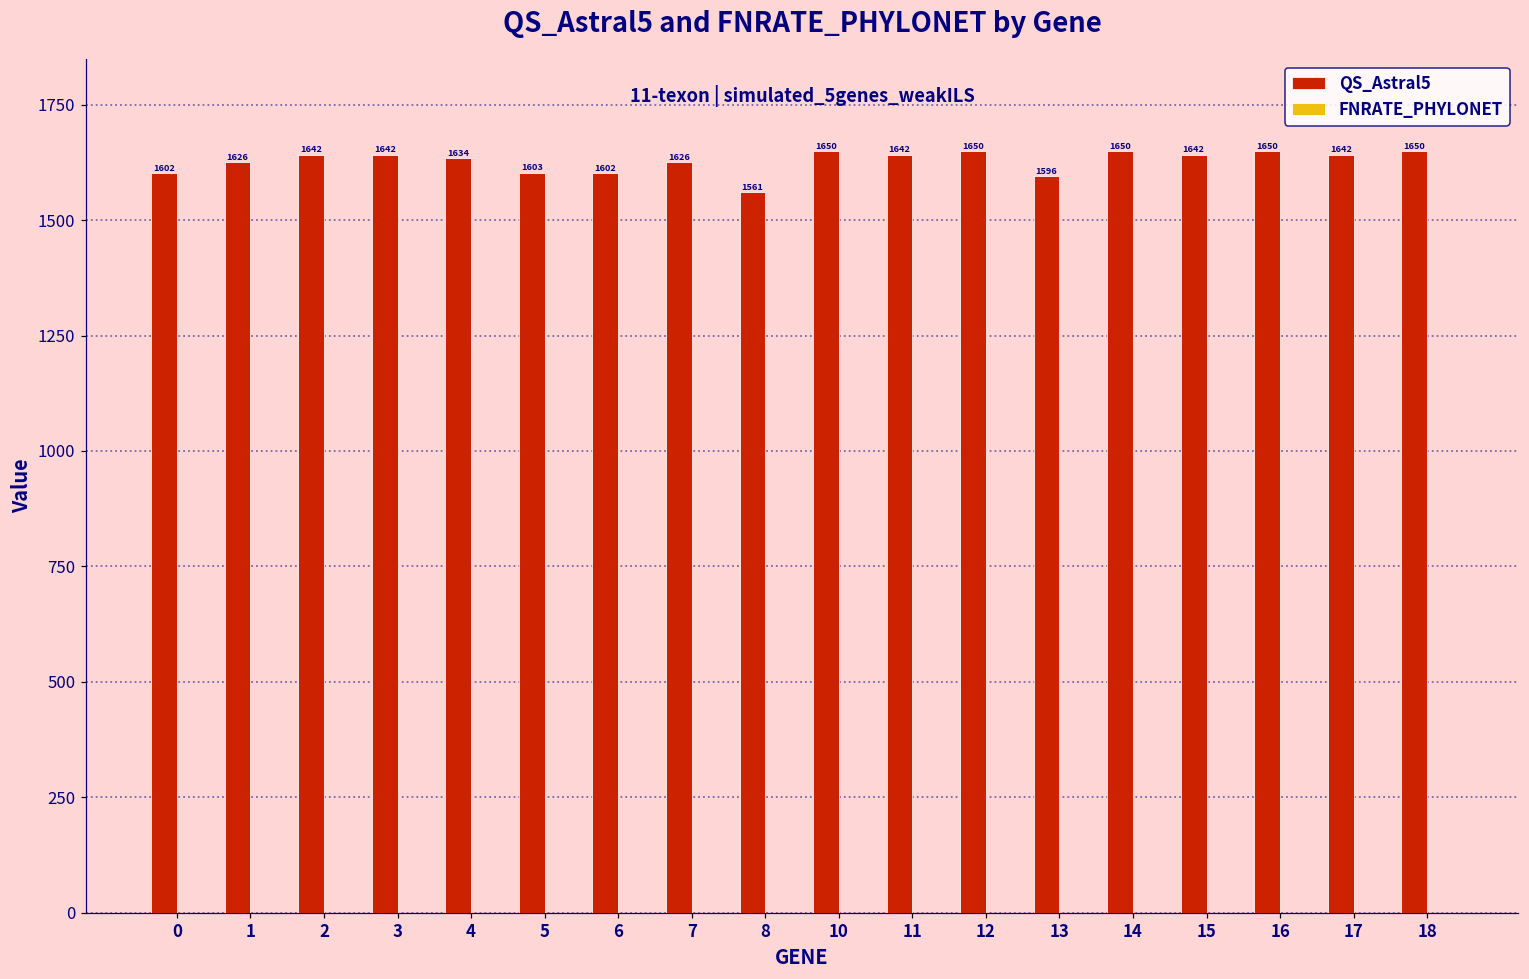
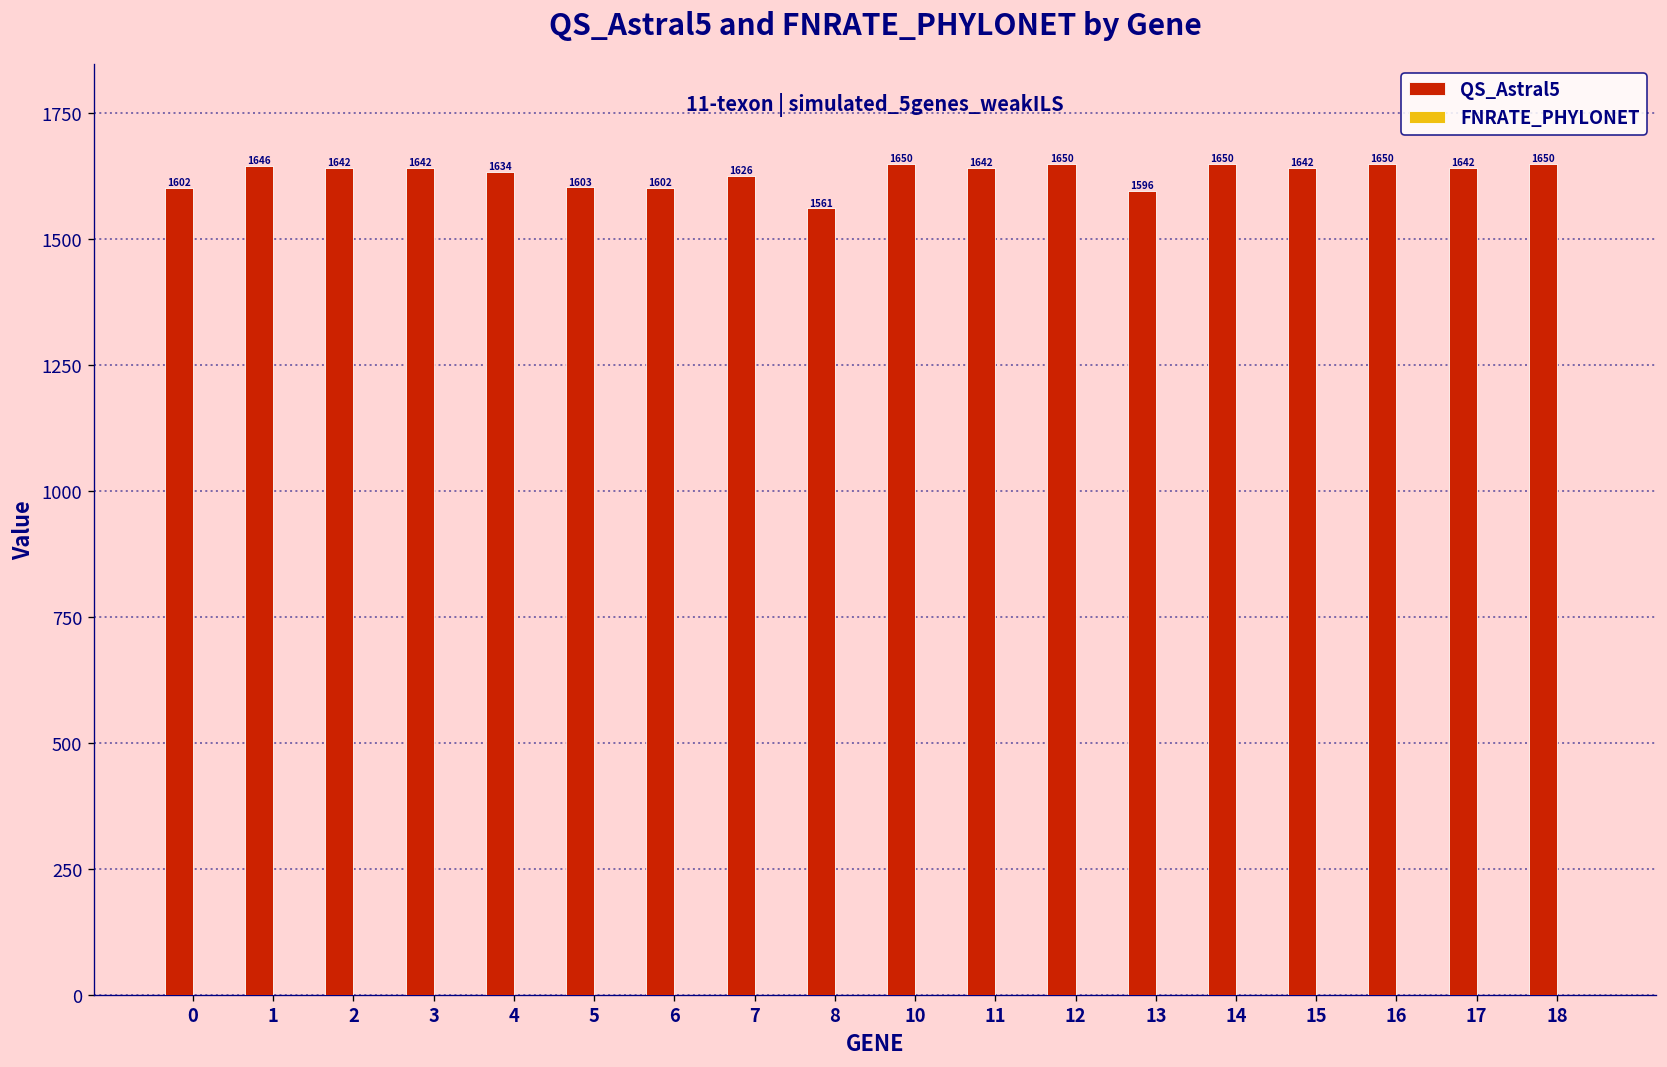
QS_Astral5, 1: 1626 -> 1646
